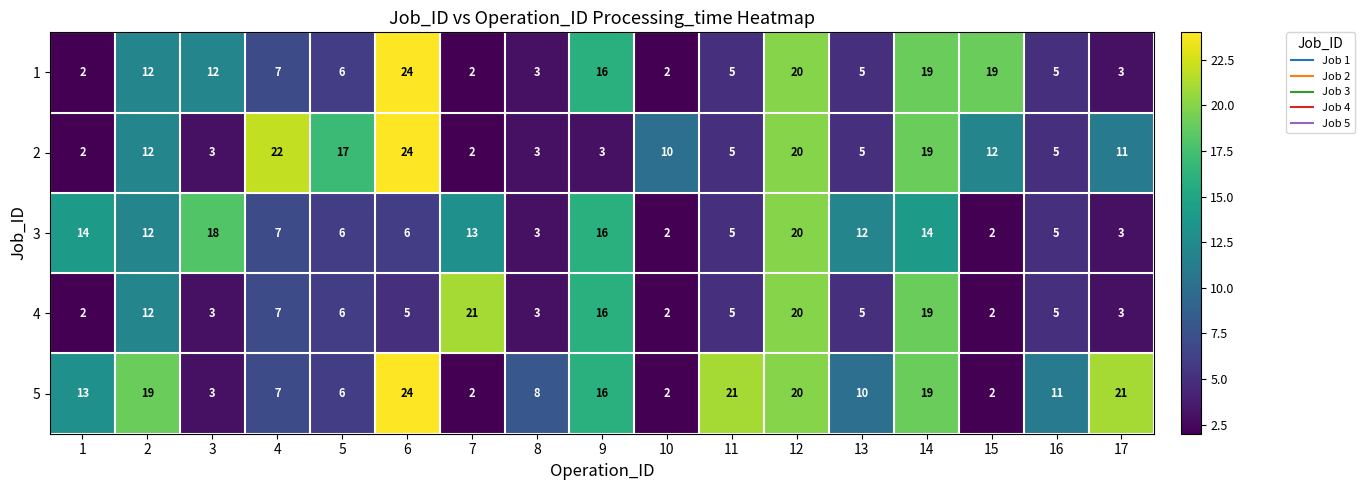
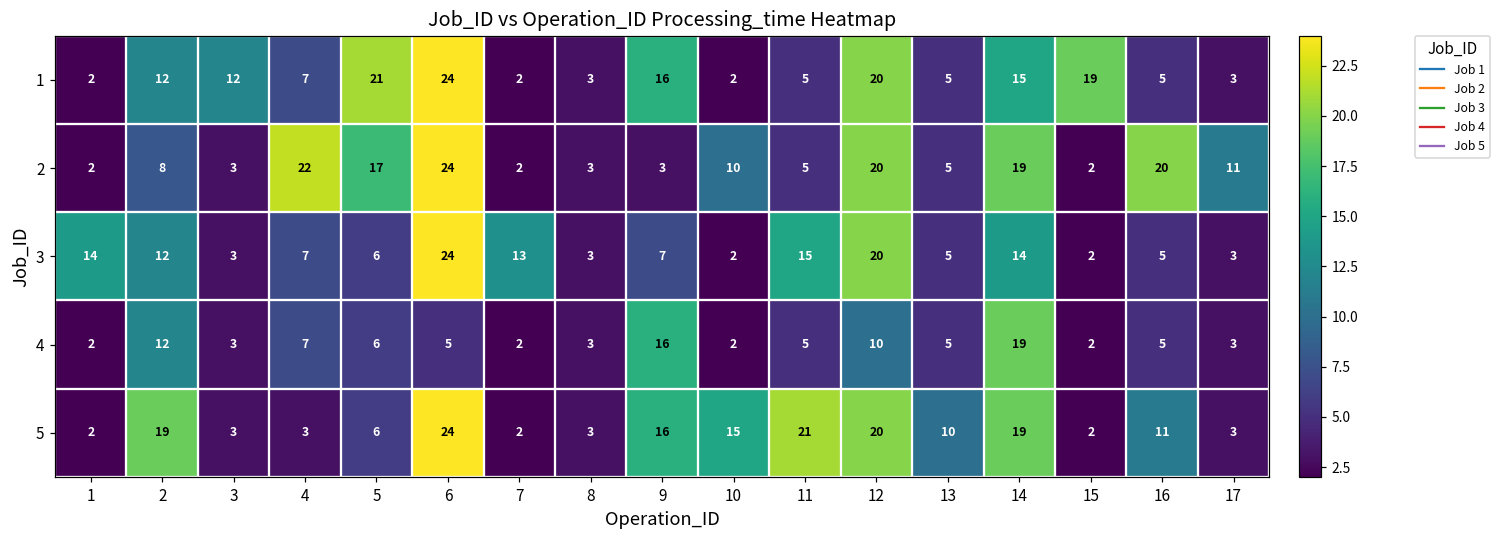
1, 5: 6 -> 21
1, 14: 19 -> 15
2, 2: 12 -> 8
2, 15: 12 -> 2
2, 16: 5 -> 20
3, 3: 18 -> 3
3, 6: 6 -> 24
3, 9: 16 -> 7
3, 11: 5 -> 15
3, 13: 12 -> 5
4, 7: 21 -> 2
4, 12: 20 -> 10
5, 1: 13 -> 2
5, 4: 7 -> 3
5, 8: 8 -> 3
5, 10: 2 -> 15
5, 17: 21 -> 3
